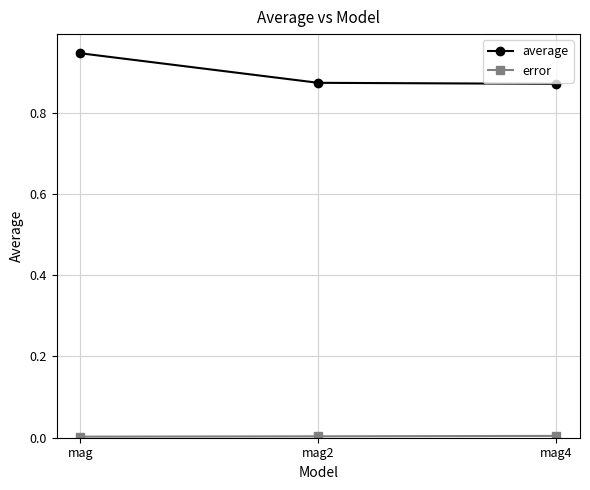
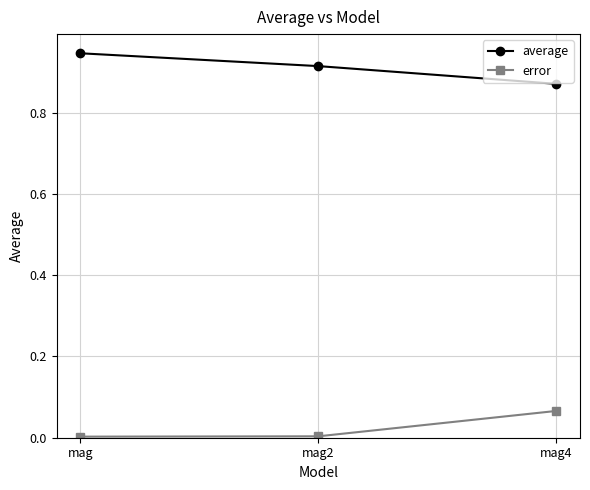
average, mag2: 0.87 -> 0.91
error, mag4: 0.00 -> 0.07
